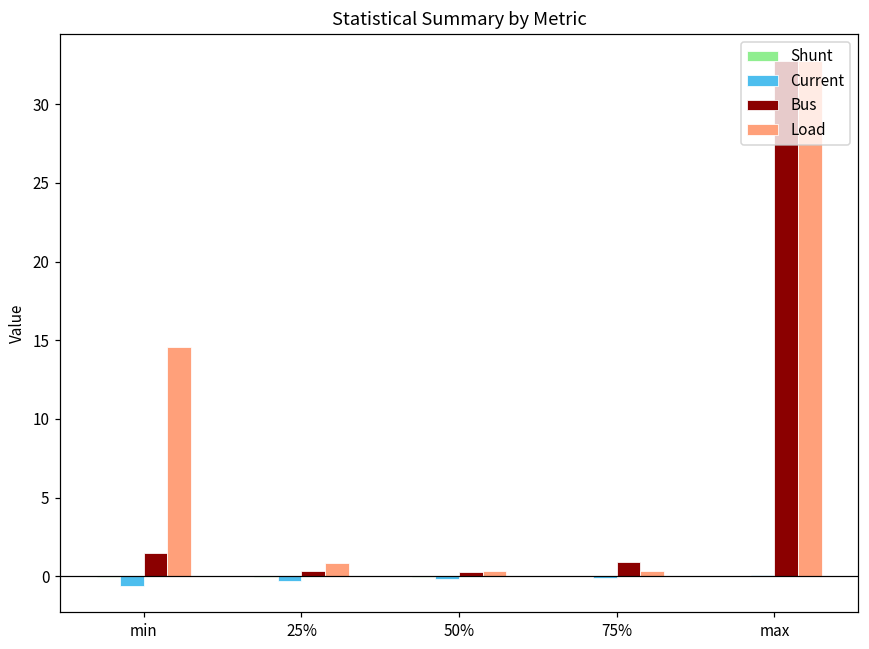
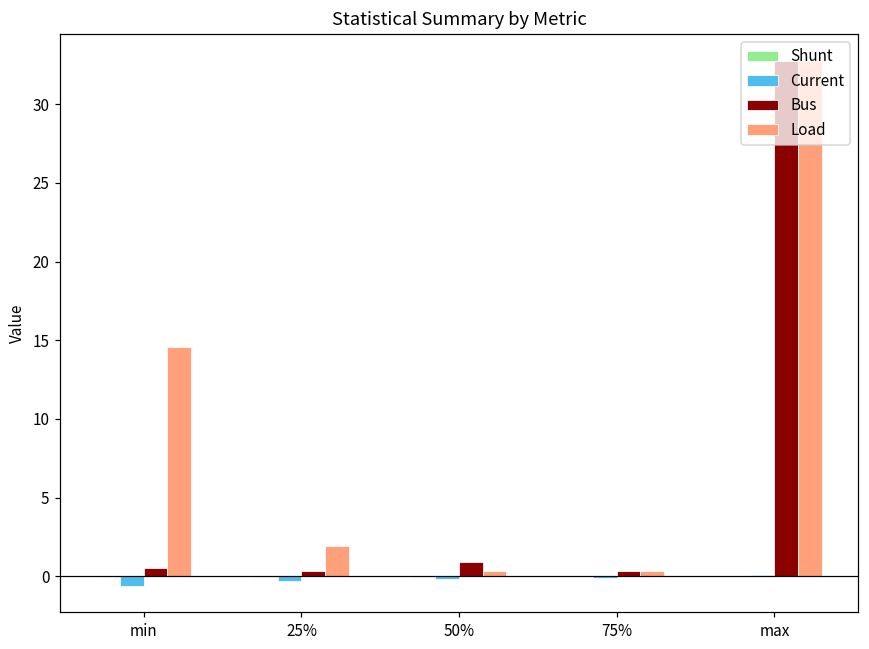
Bus, min: 1.5 -> 0.5
Load, 25%: 0.9 -> 1.9
Bus, 50%: 0.3 -> 0.9
Bus, 75%: 0.9 -> 0.3
